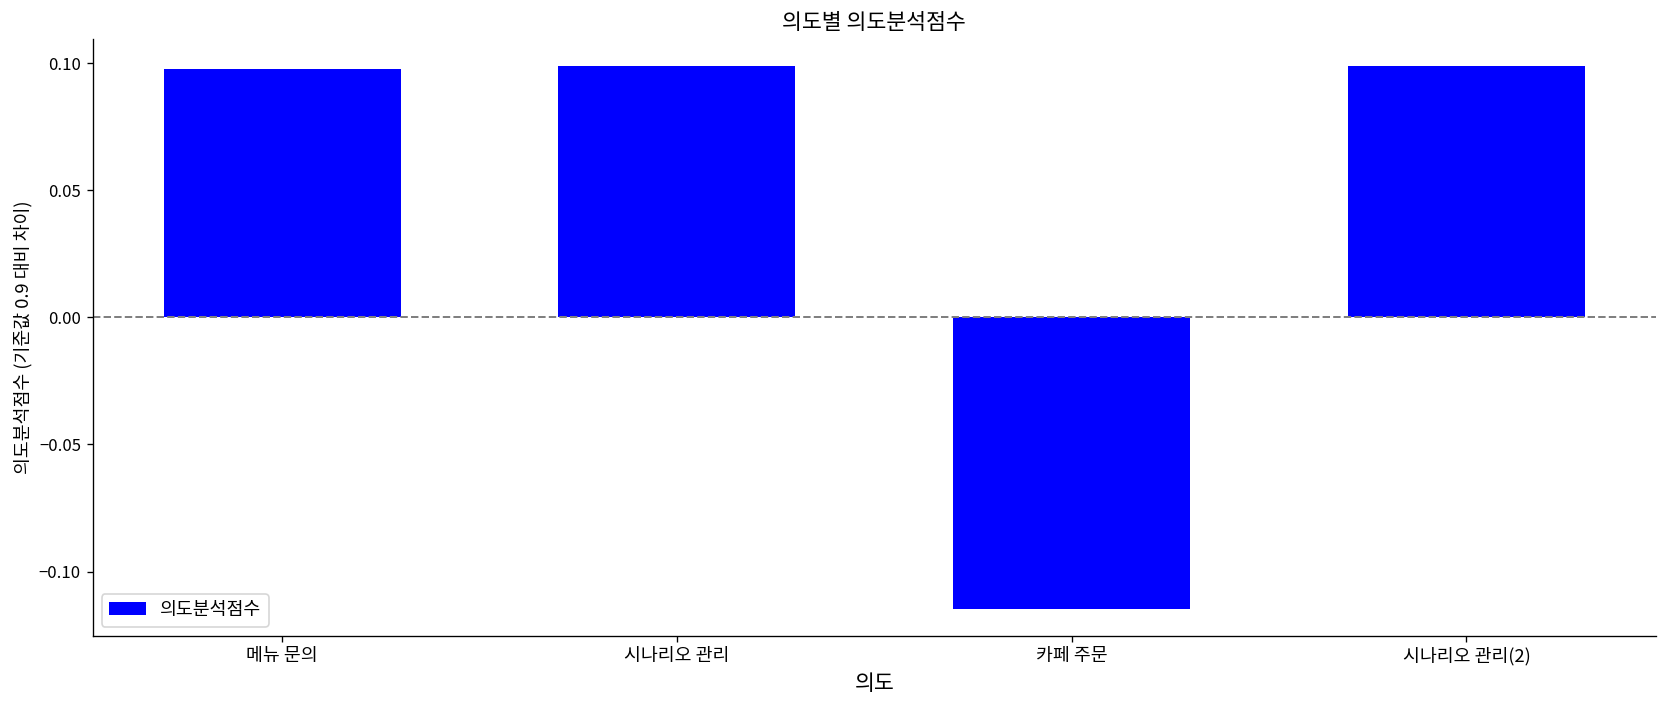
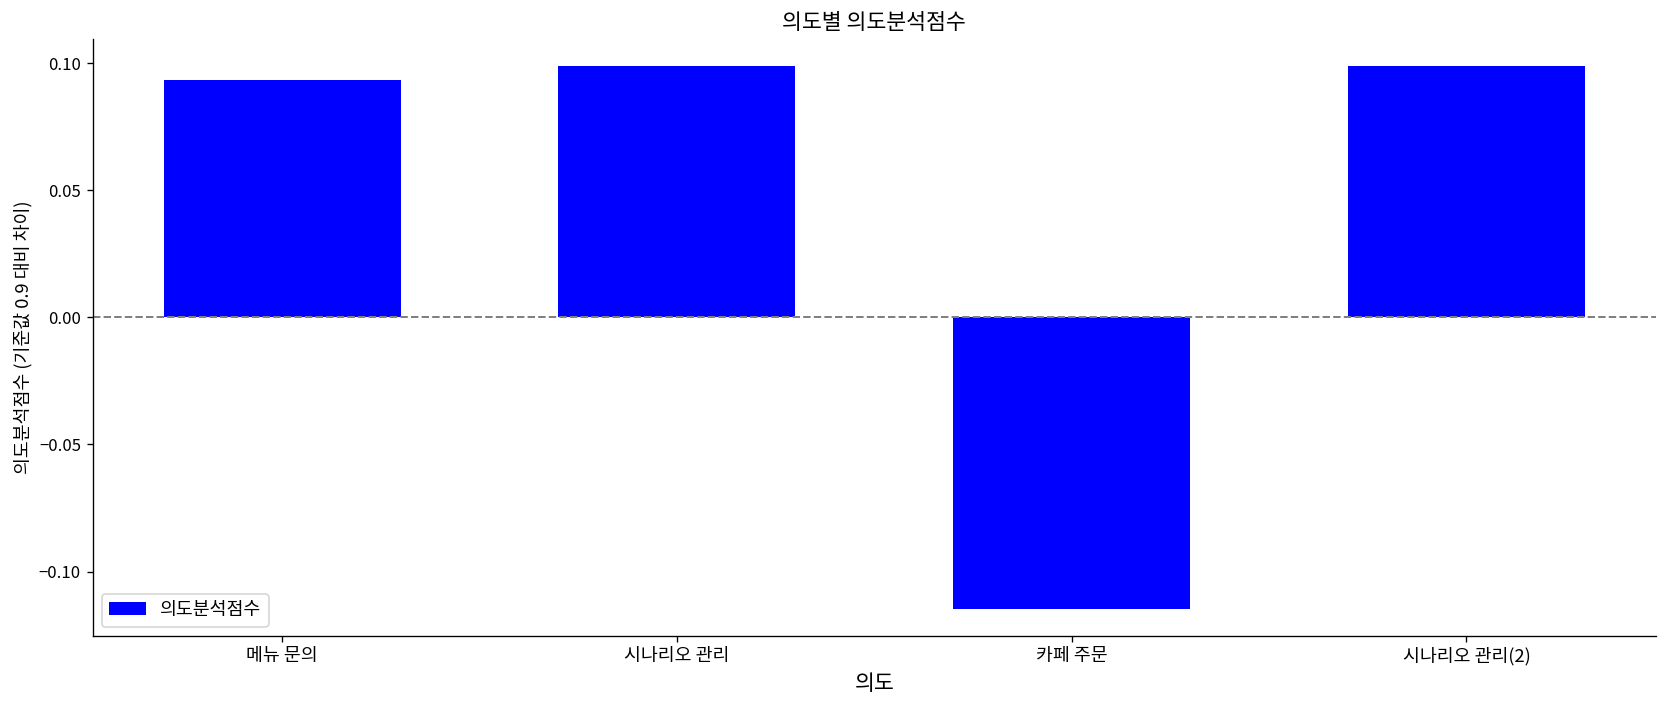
메뉴 문의: 0.098 -> 0.093
